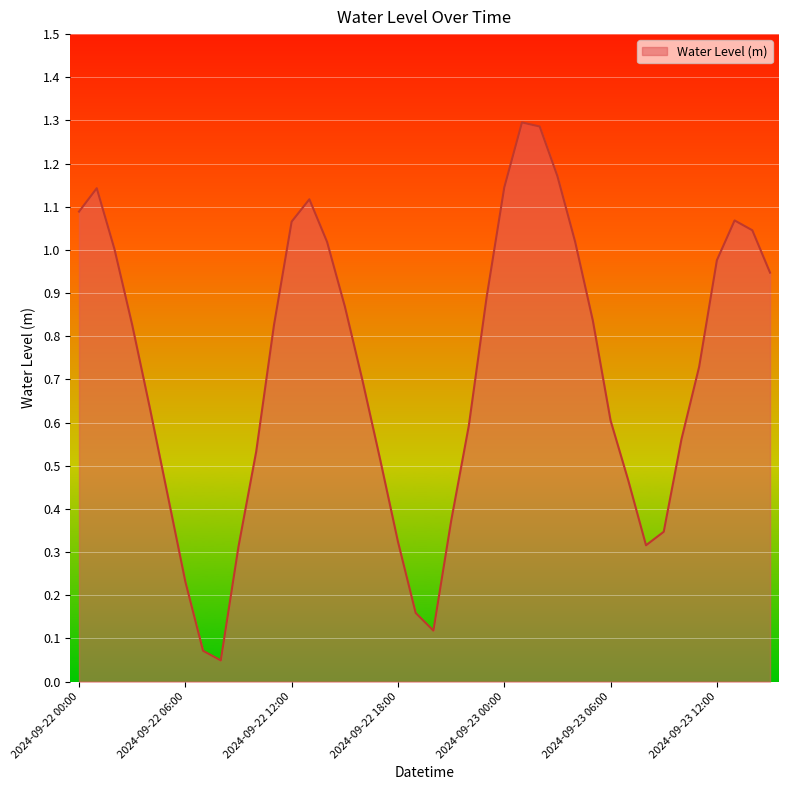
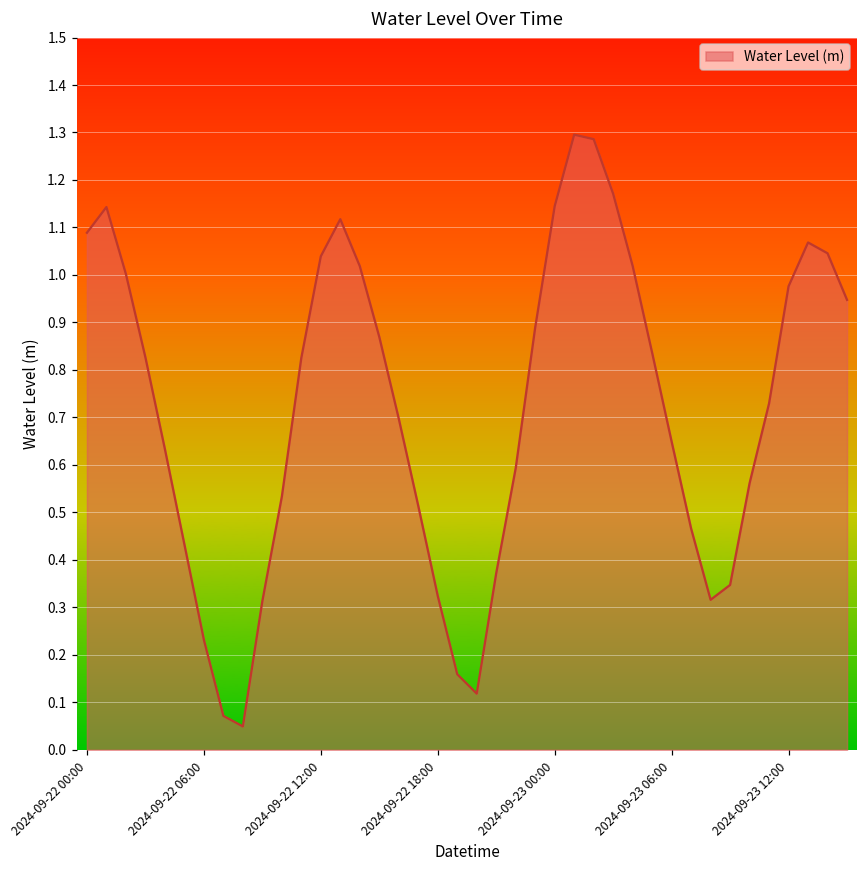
2024-09-22 12:00: 1.07 -> 1.04
2024-09-23 06:00: 0.60 -> 0.65
